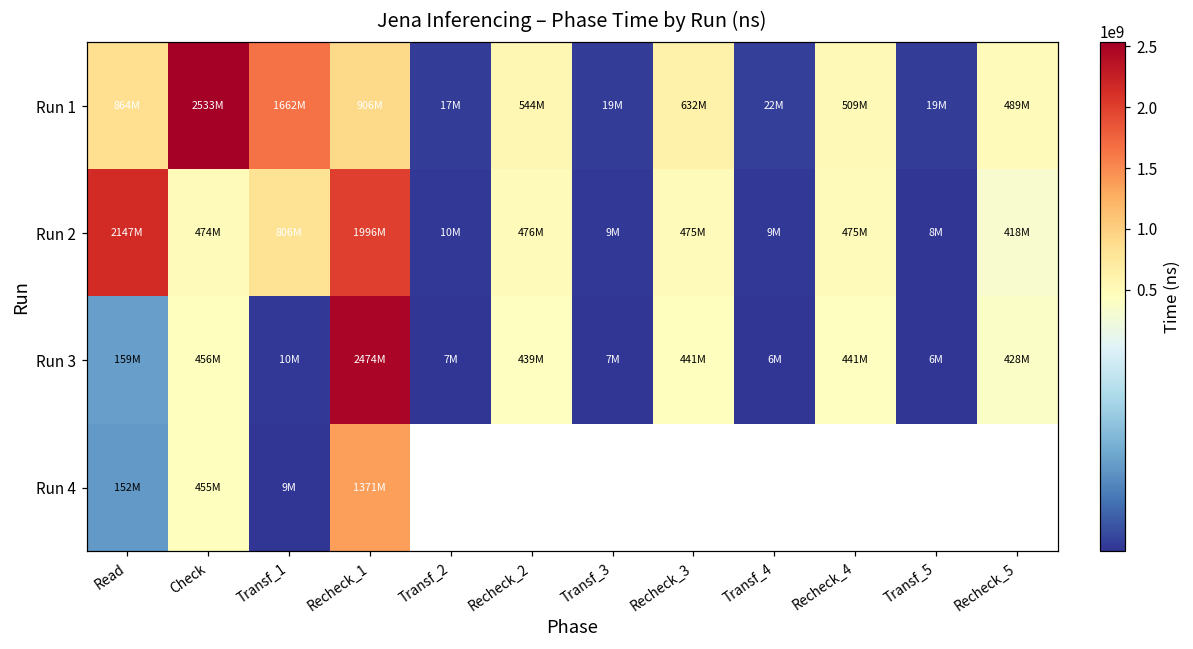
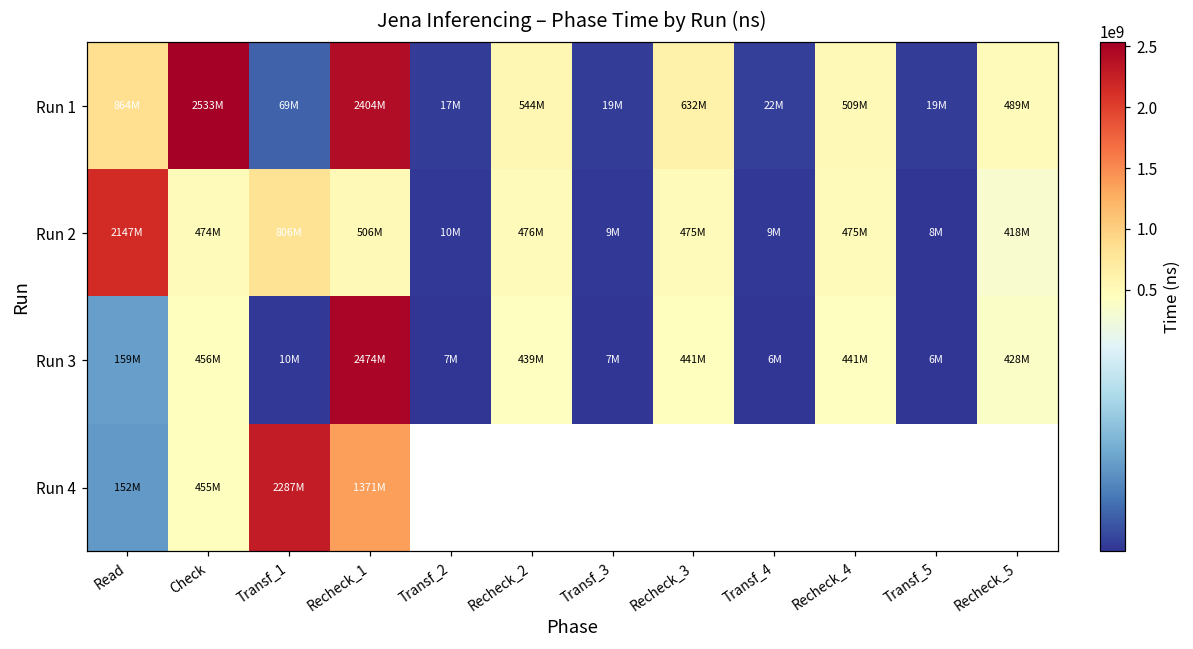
Run 1, Transf_1: 1662M -> 69M
Run 1, Recheck_1: 906M -> 2404M
Run 2, Recheck_1: 1996M -> 506M
Run 4, Transf_1: 9M -> 2287M
